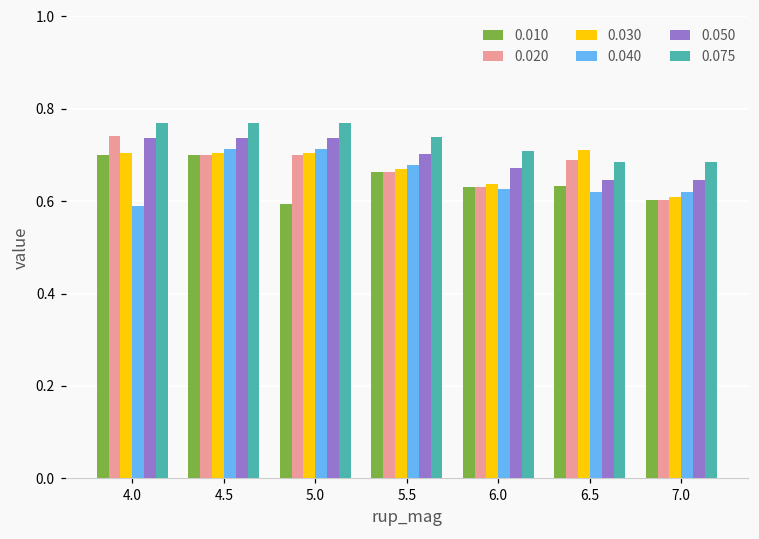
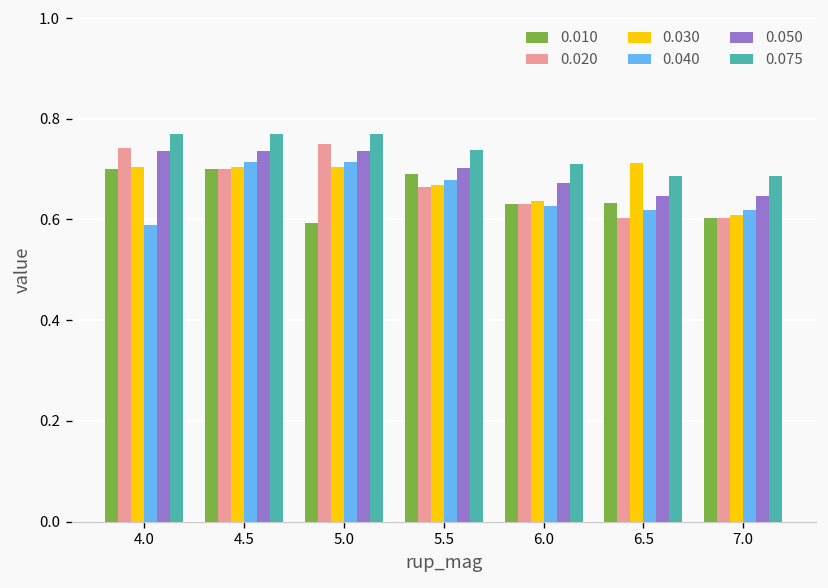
0.020, 5.0: 0.70 -> 0.75
0.010, 5.5: 0.66 -> 0.69
0.020, 6.5: 0.69 -> 0.60
